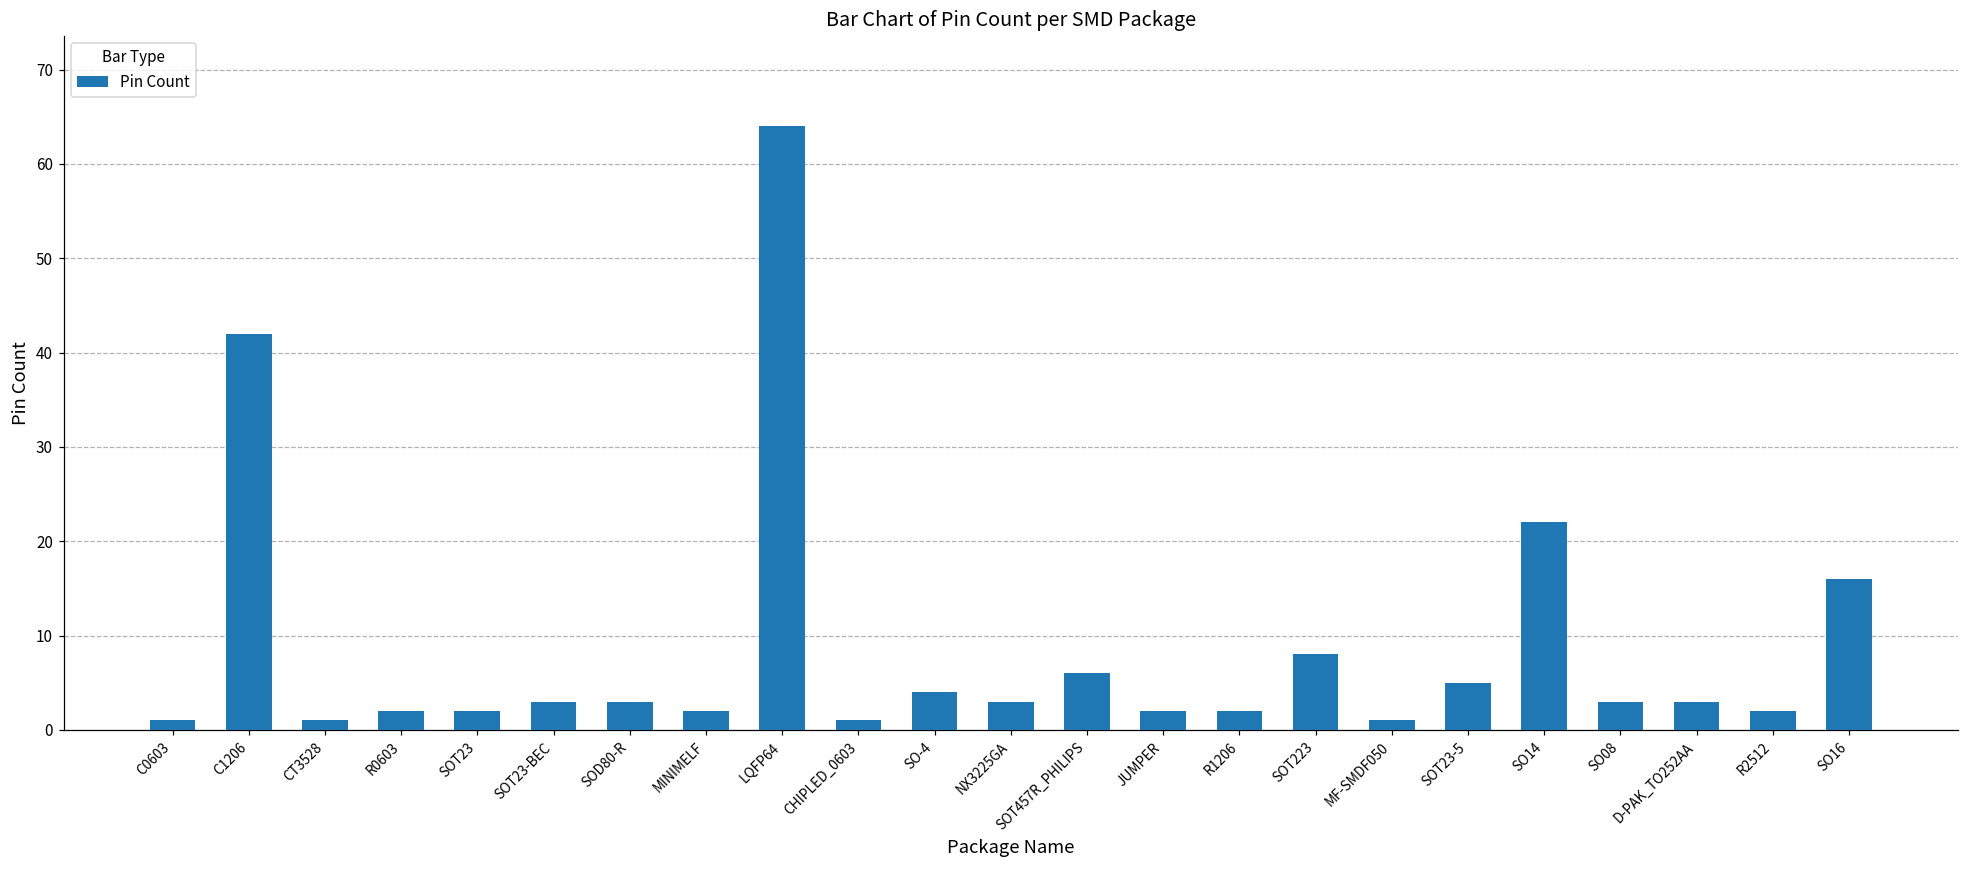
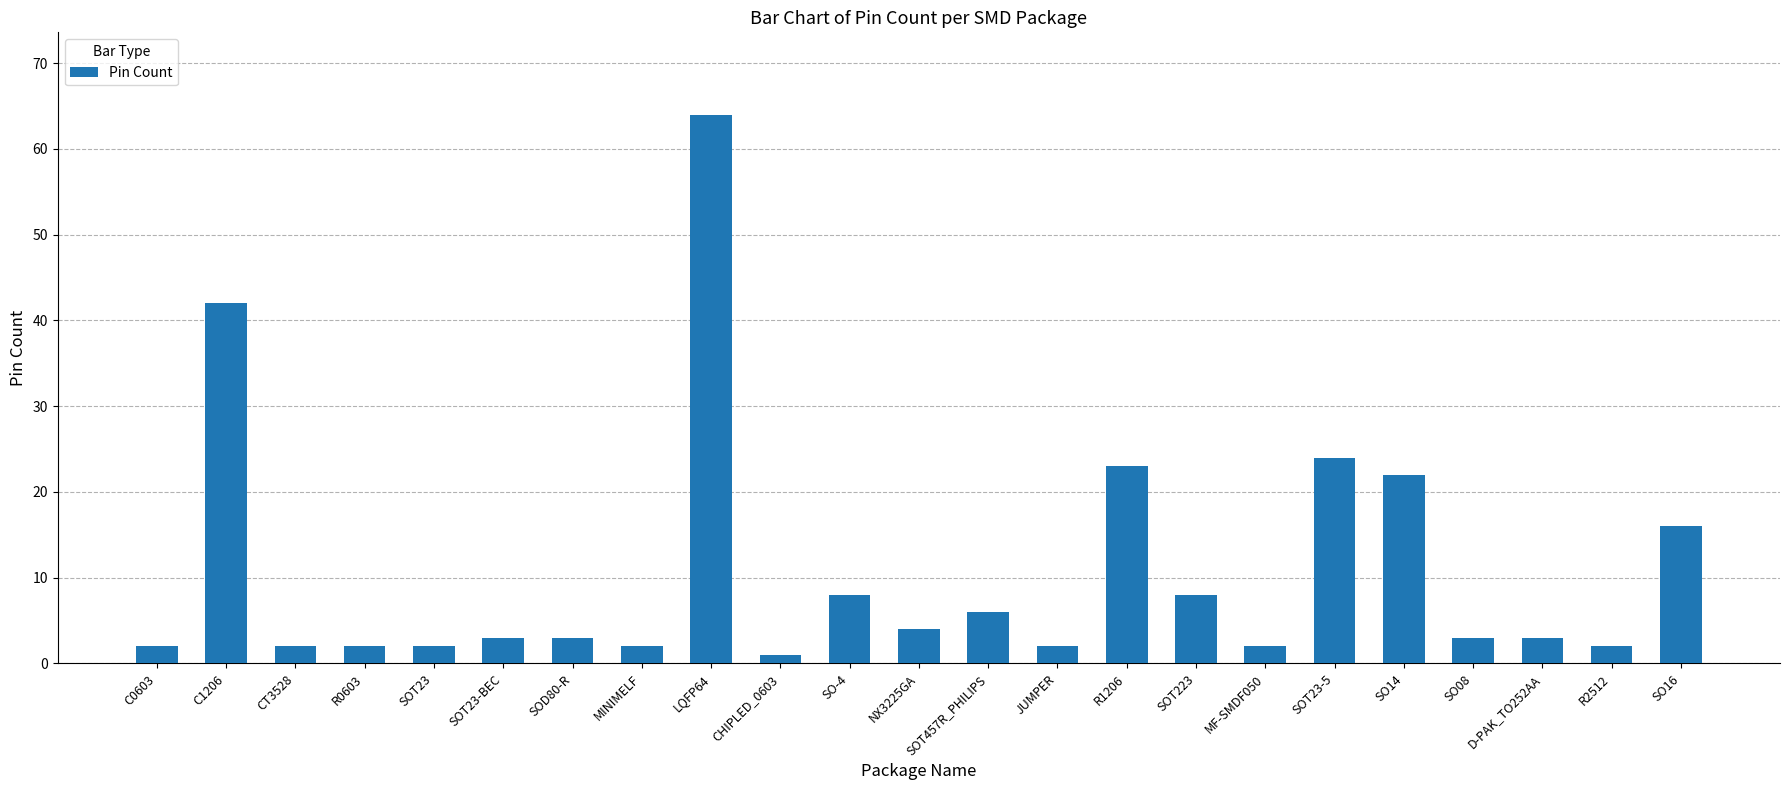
C0603: 1 -> 2
CT3528: 1 -> 2
SO-4: 4 -> 8
NX3225GA: 3 -> 4
R1206: 2 -> 23
MF-SMDF050: 1 -> 2
SOT23-5: 5 -> 24
